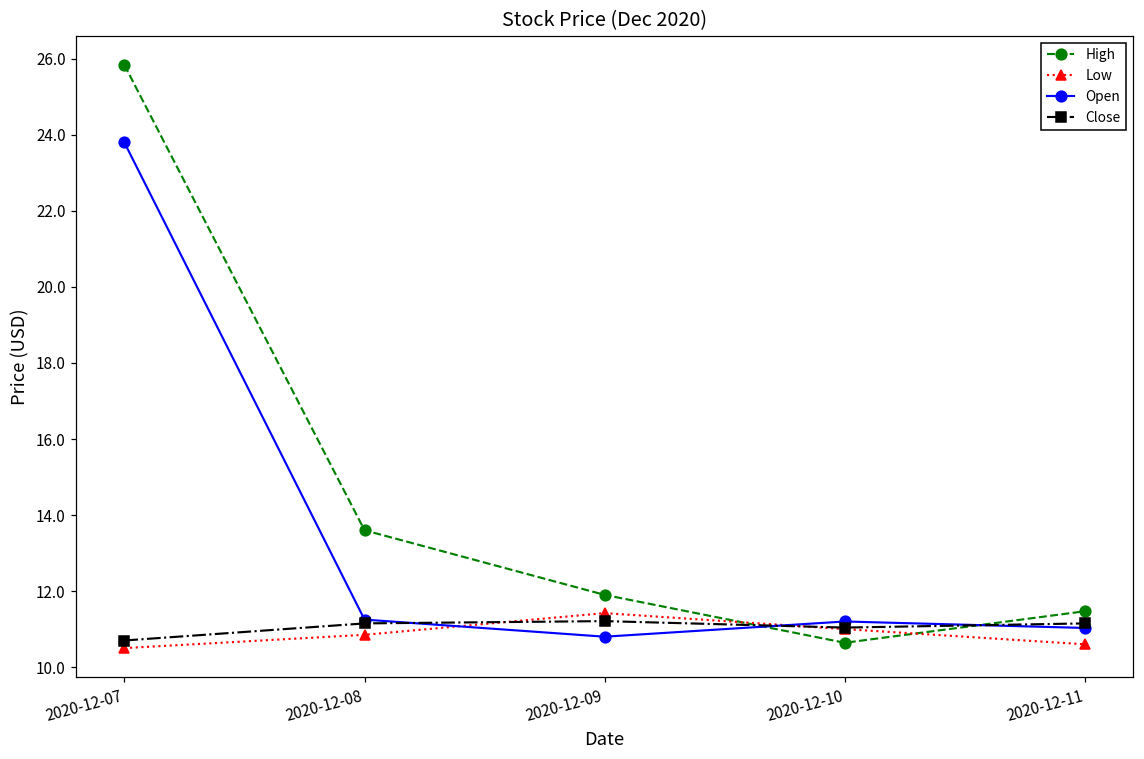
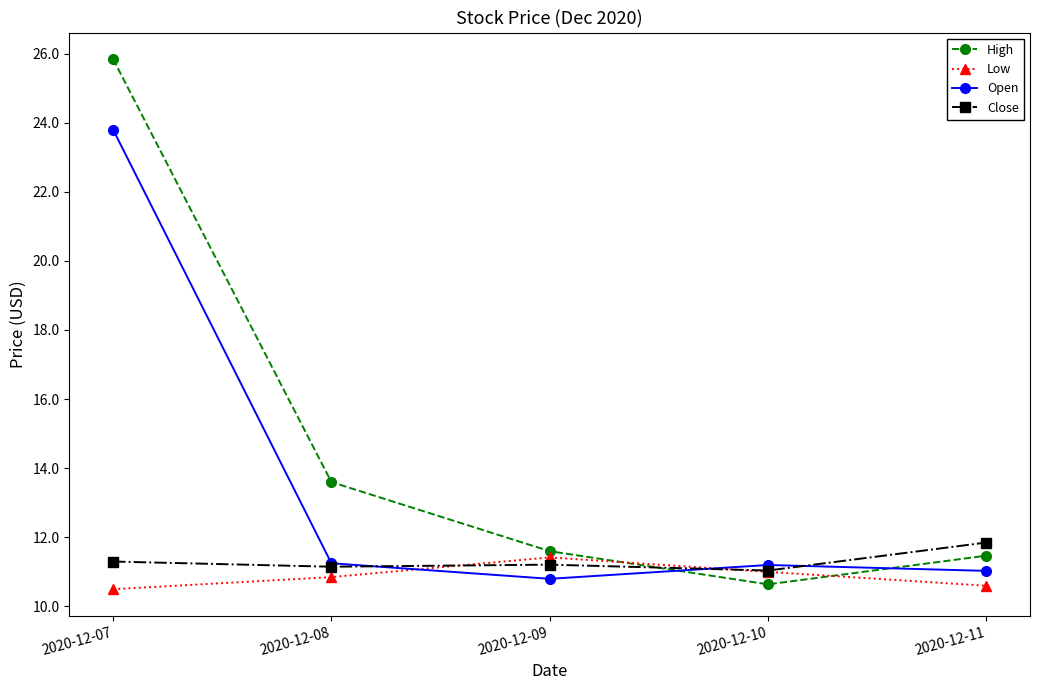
Close, 2020-12-07: 10.7 -> 11.3
High, 2020-12-09: 11.9 -> 11.6
Close, 2020-12-11: 11.2 -> 11.9
